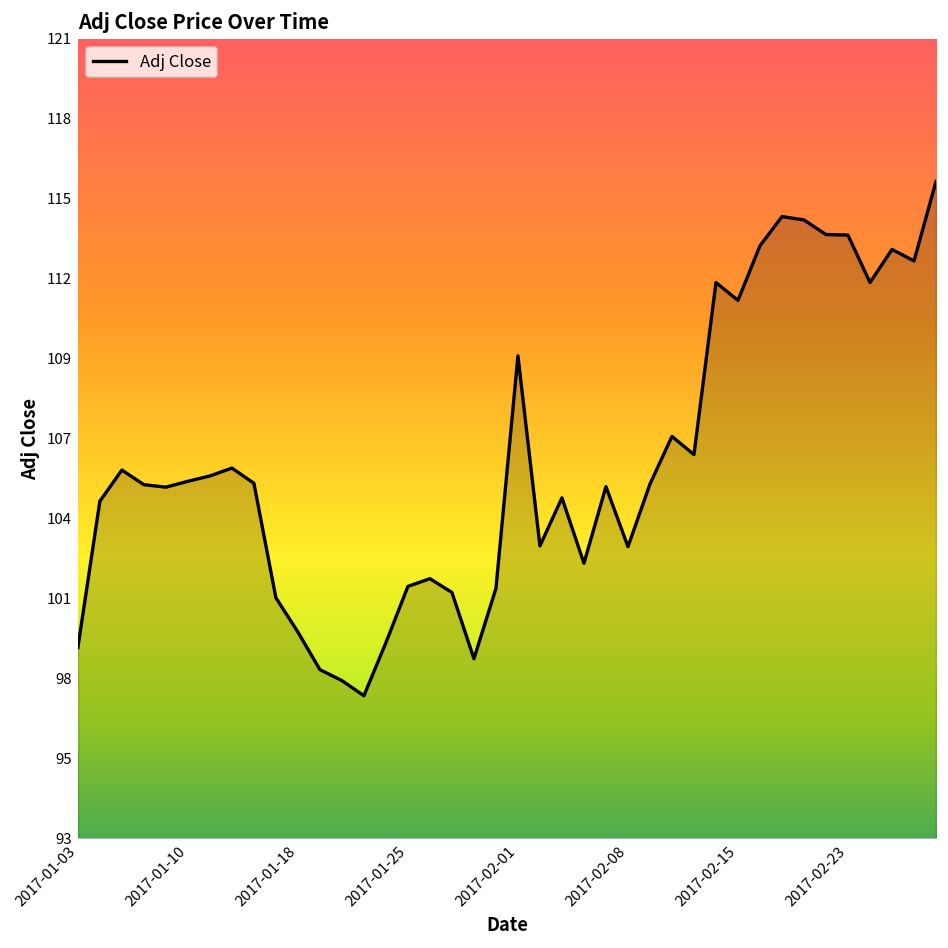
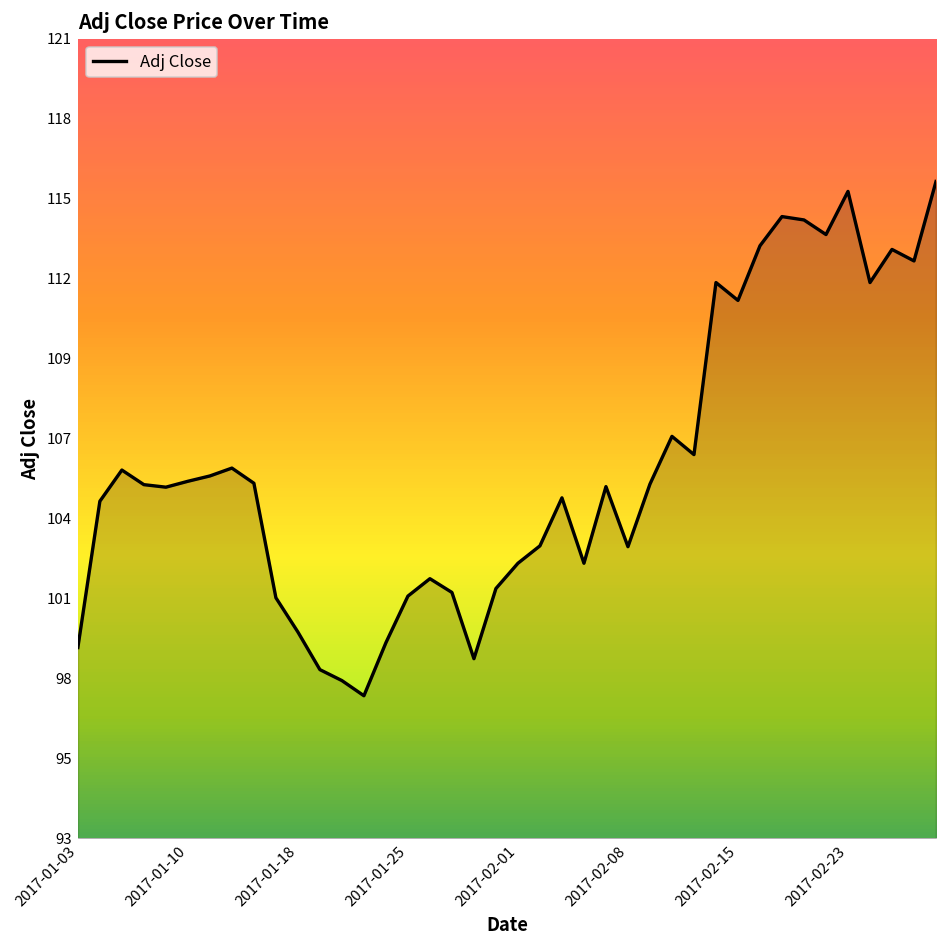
2017-01-25: 101.4 -> 101.1
2017-02-01: 109.5 -> 102.2
2017-02-23: 113.7 -> 115.3
